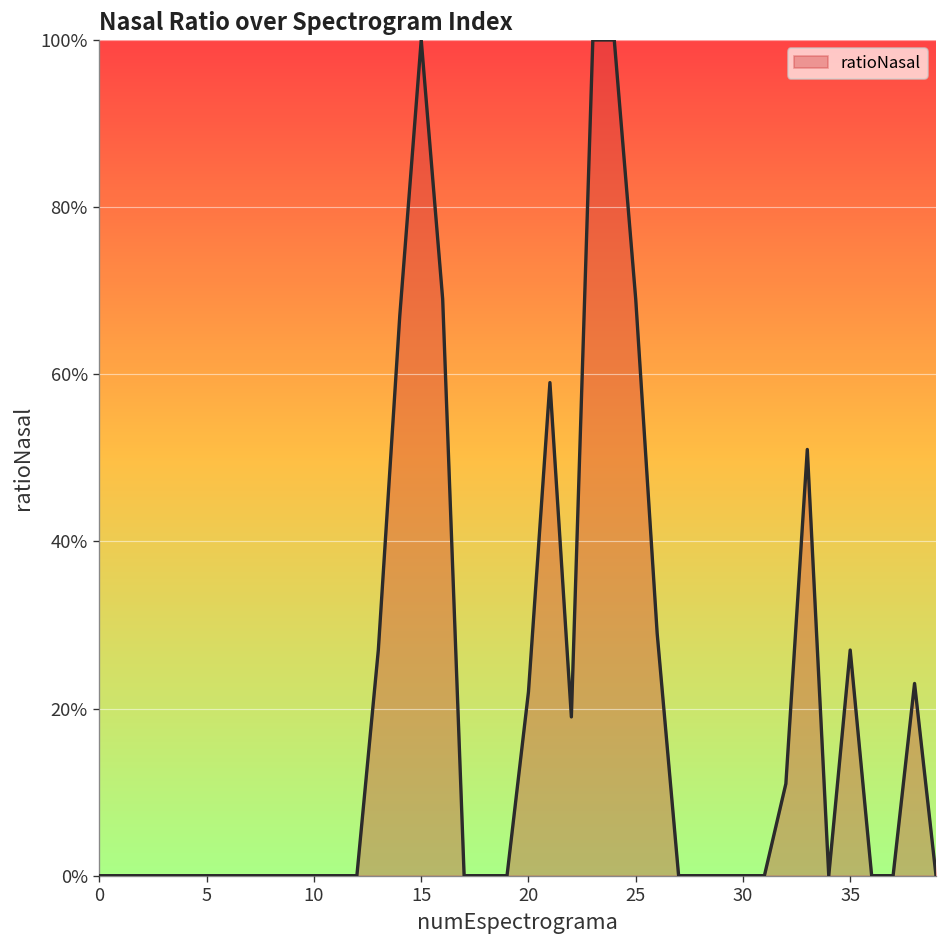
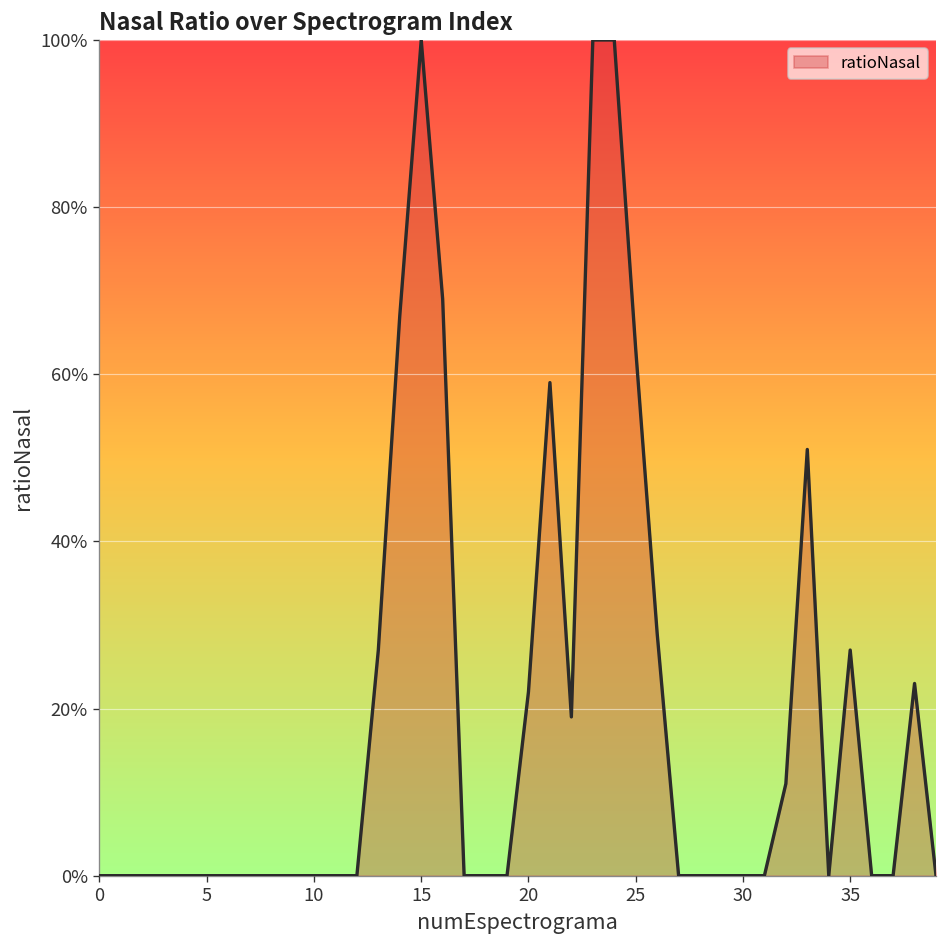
25: 69% -> 63%
